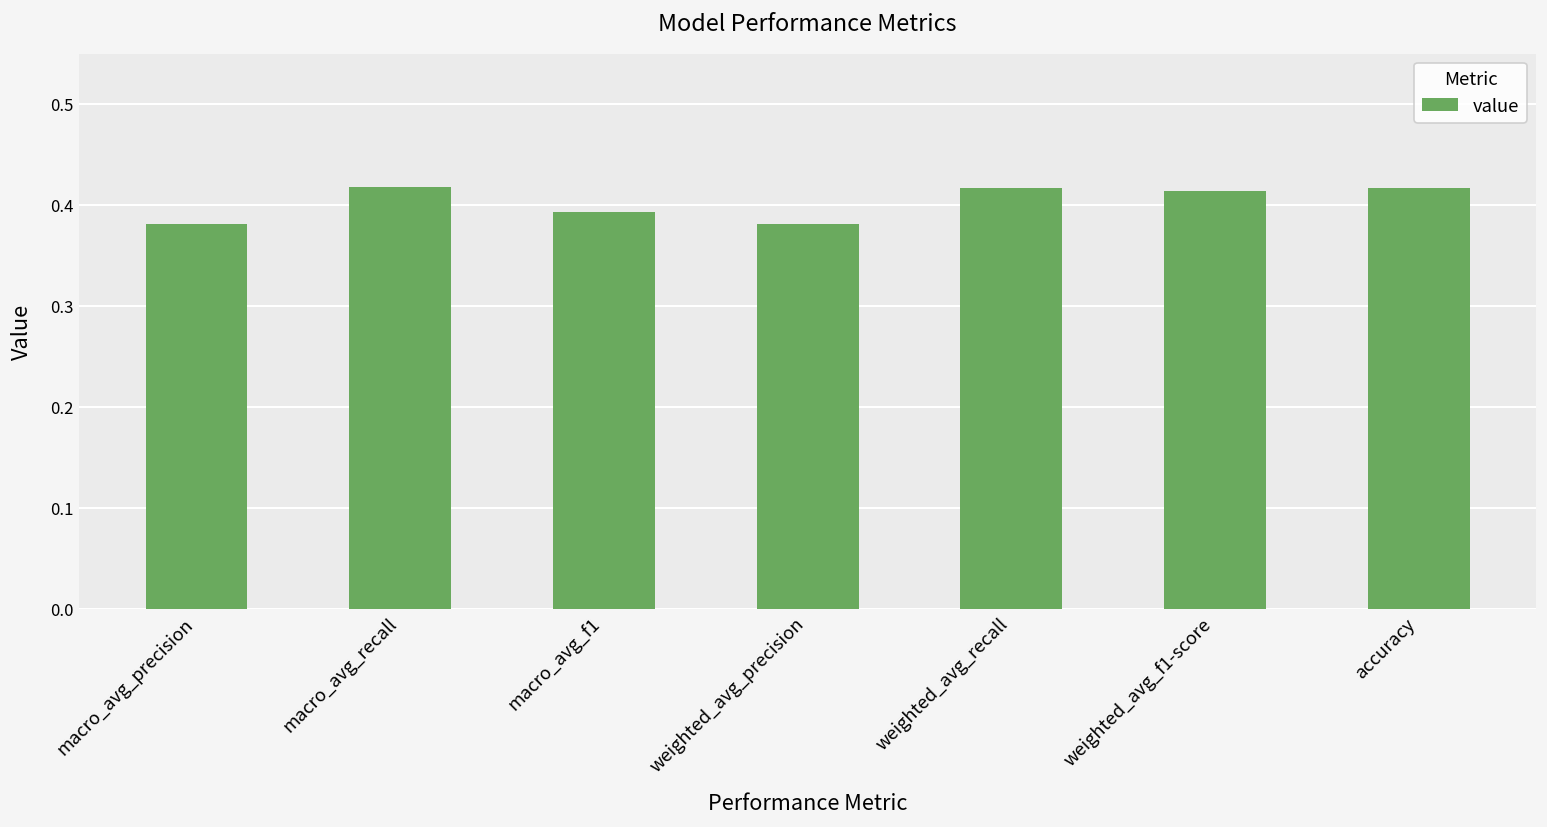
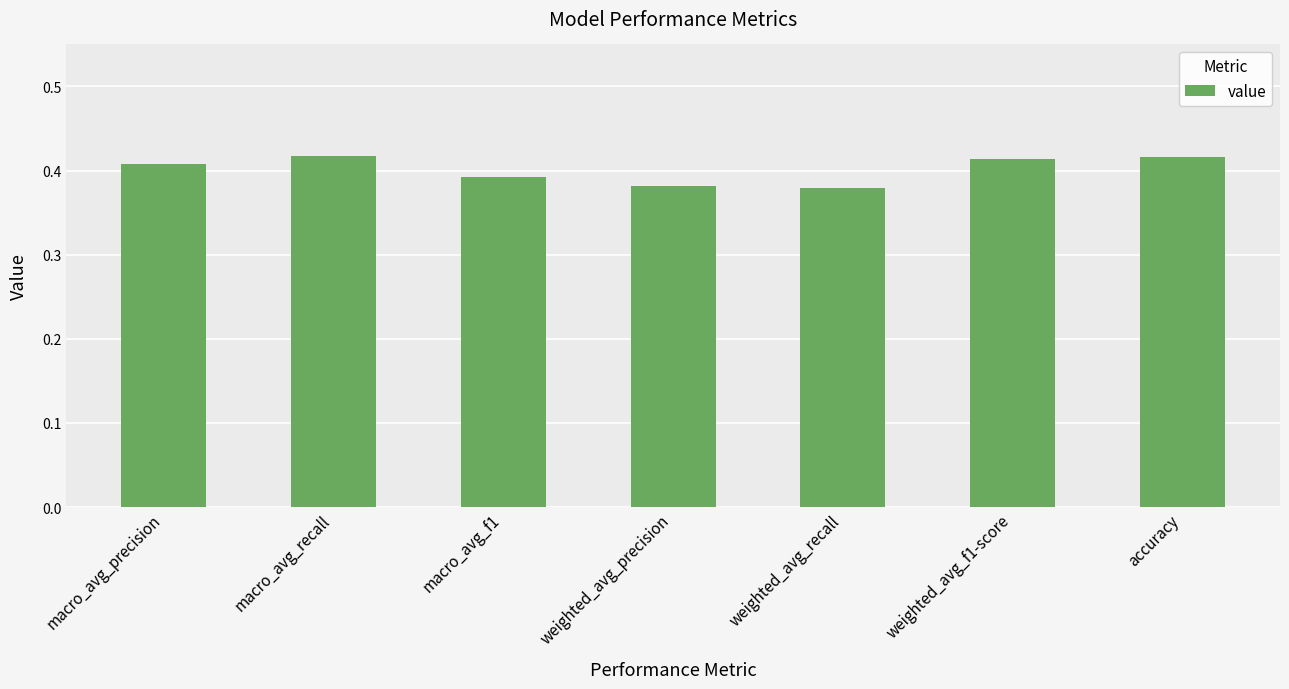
macro_avg_precision: 0.38 -> 0.41
weighted_avg_recall: 0.42 -> 0.38
